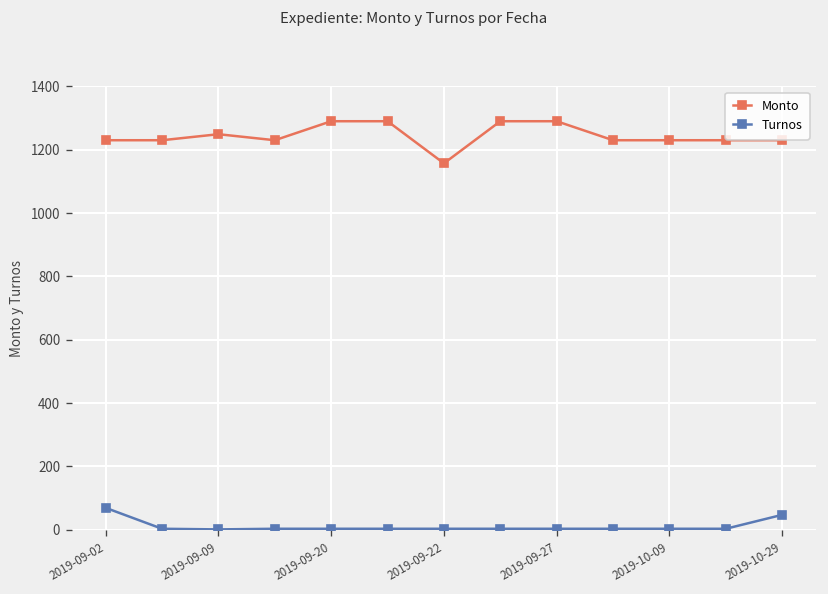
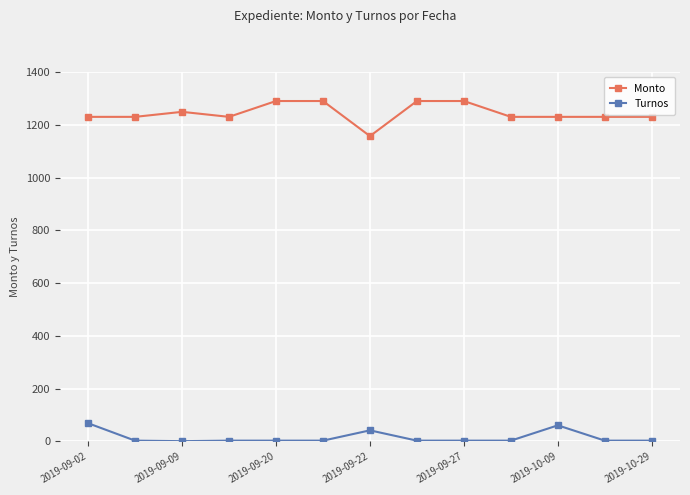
Turnos, 2019-09-22: 0 -> 40
Turnos, 2019-10-09: 0 -> 60
Turnos, 2019-10-29: 50 -> 0
